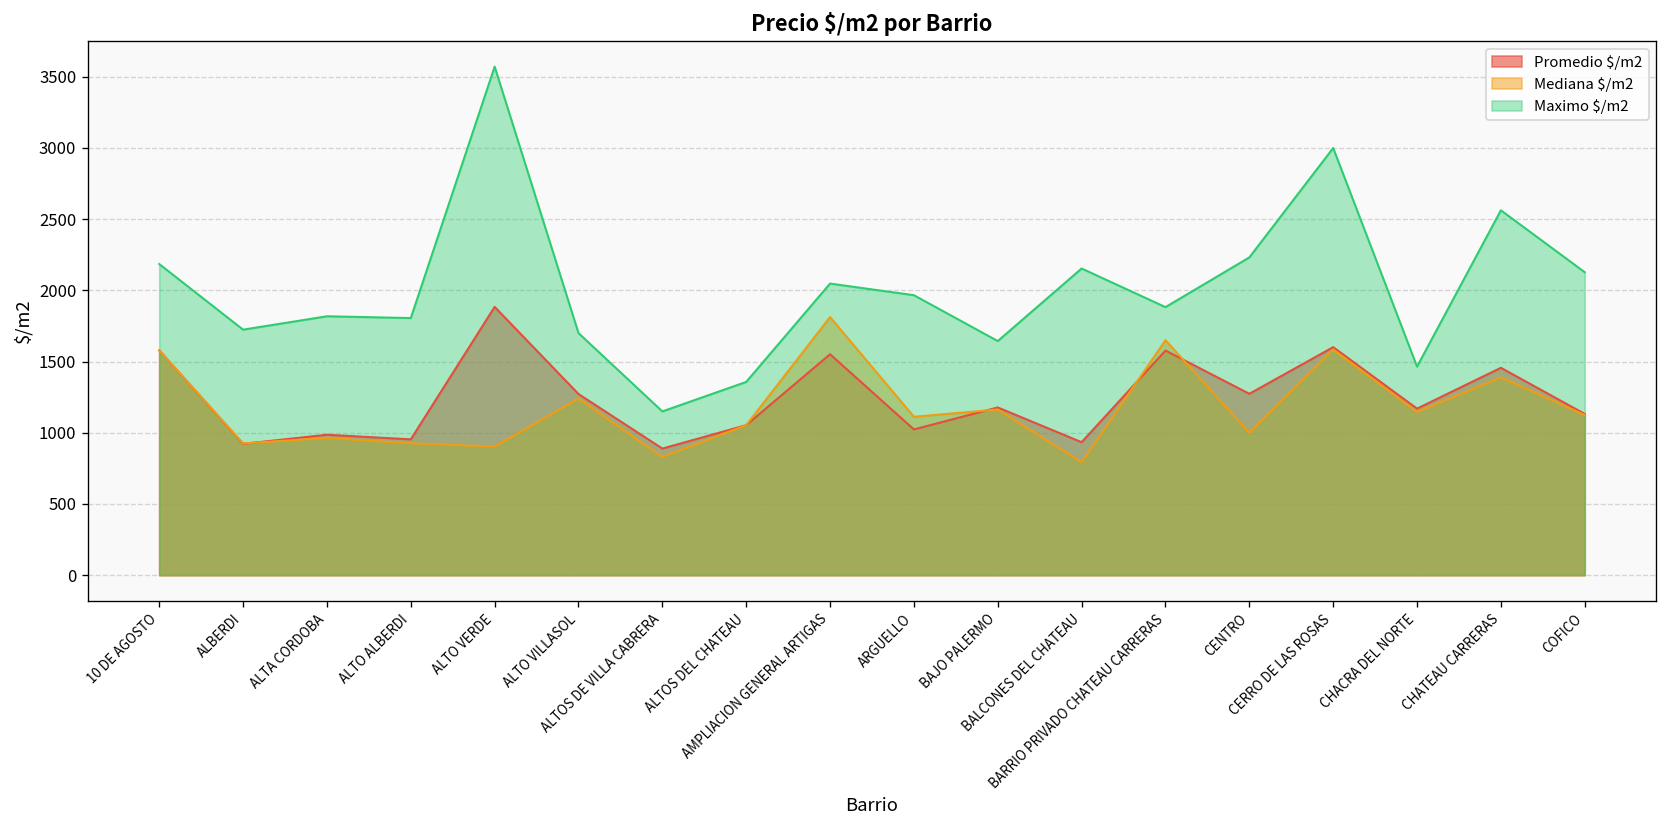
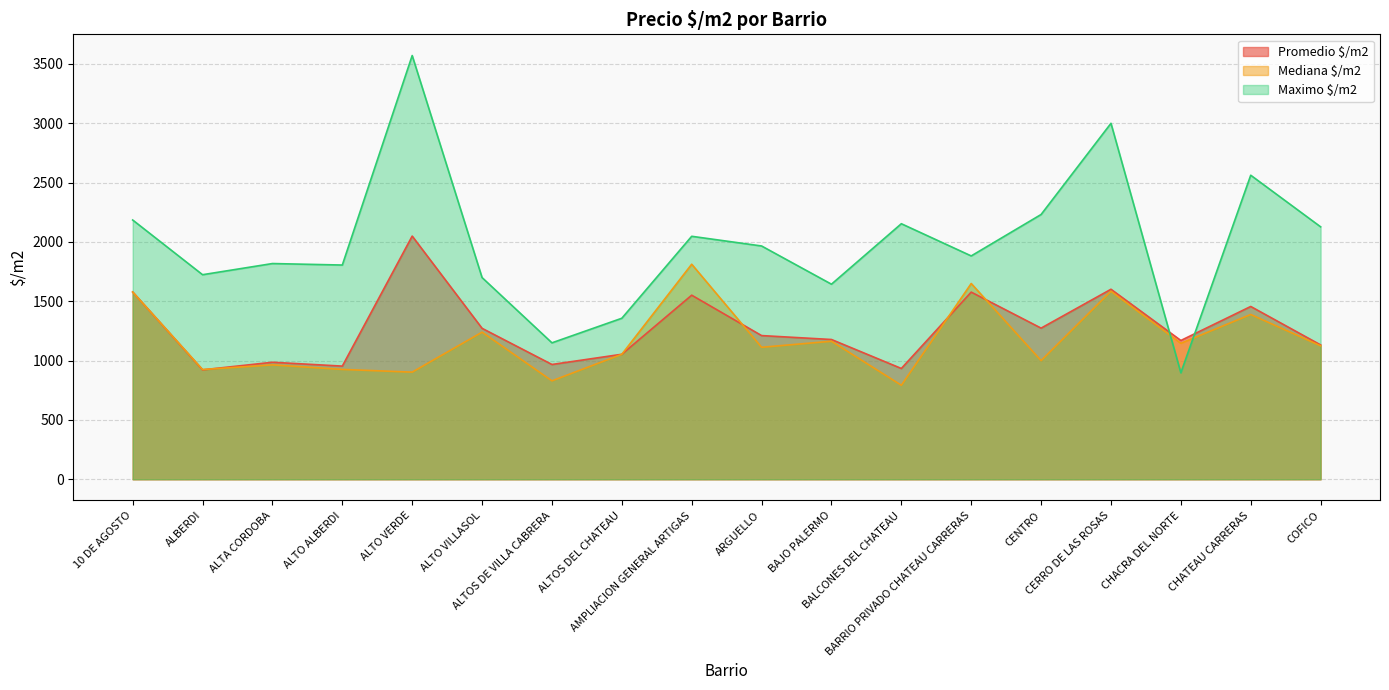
Promedio $/m2, ALTO VERDE: 1880 -> 2050
Promedio $/m2, ALTOS DE VILLA CABRERA: 890 -> 970
Promedio $/m2, ARGUELLO: 1020 -> 1210
Maximo $/m2, CHACRA DEL NORTE: 1460 -> 900
